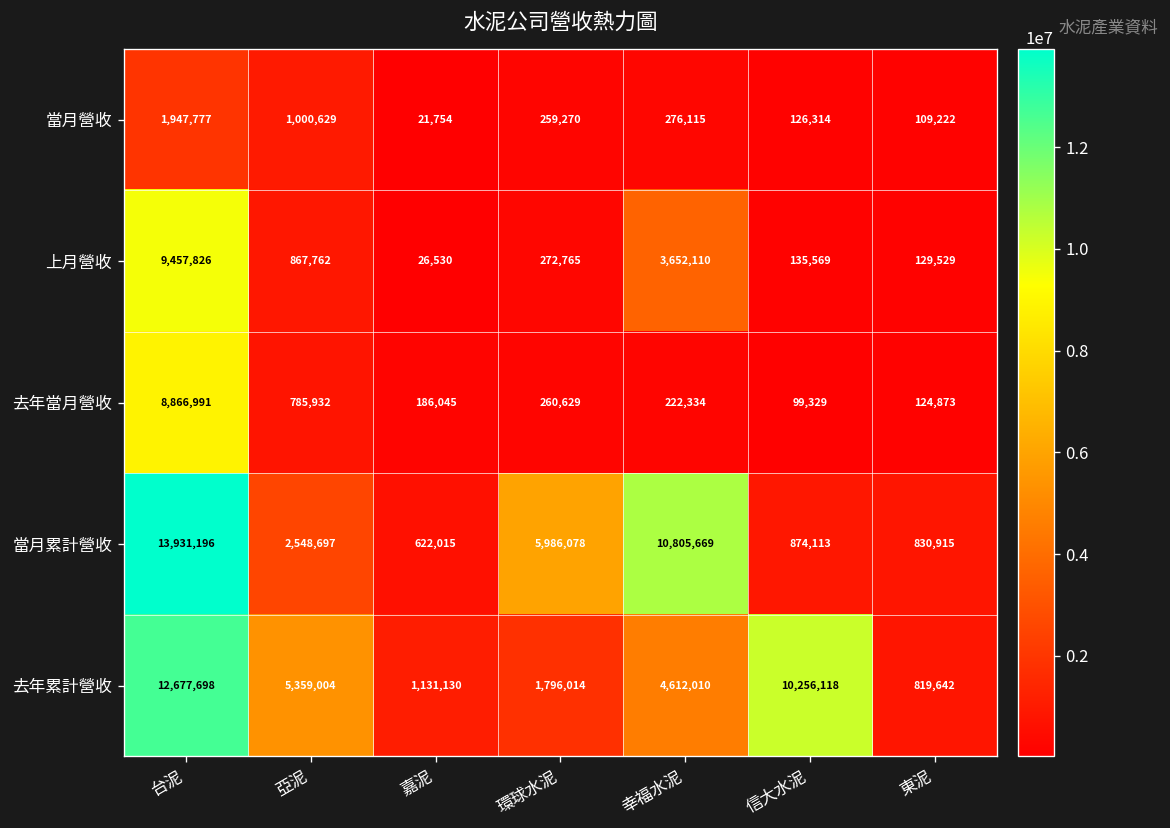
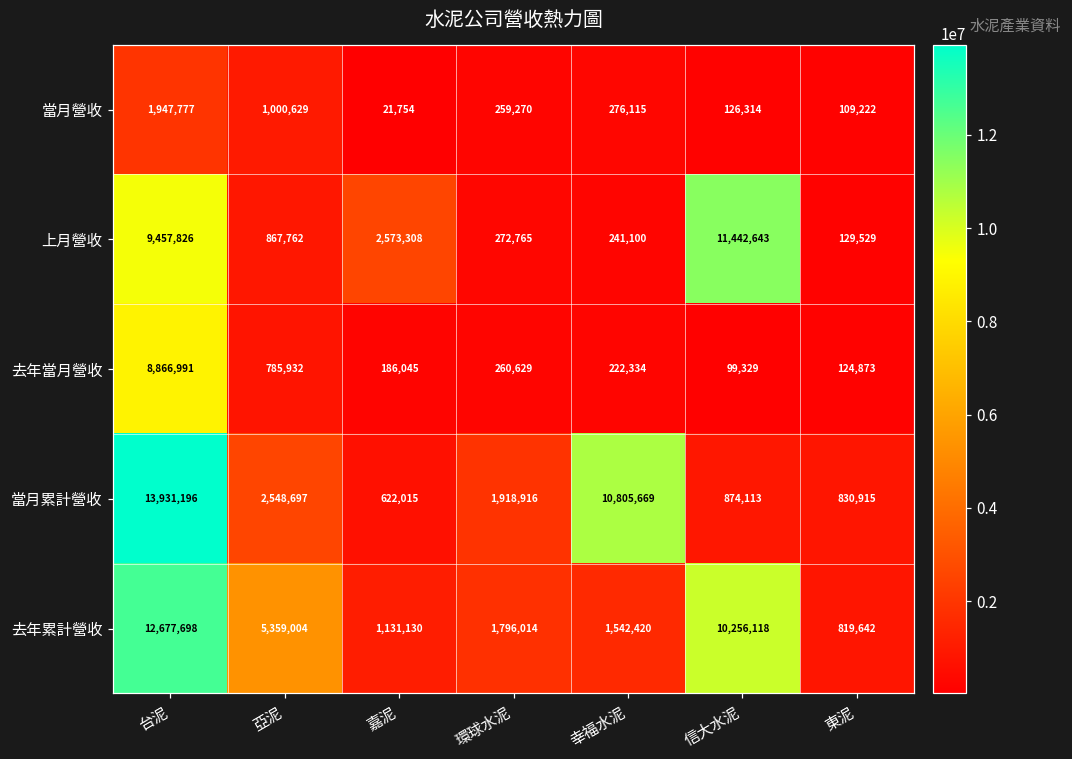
上月營收, 嘉泥: 26,530 -> 2,573,308
上月營收, 幸福水泥: 3,652,110 -> 241,100
上月營收, 信大水泥: 135,569 -> 11,442,643
當月累計營收, 環球水泥: 5,986,078 -> 1,918,916
去年累計營收, 幸福水泥: 4,612,010 -> 1,542,420
